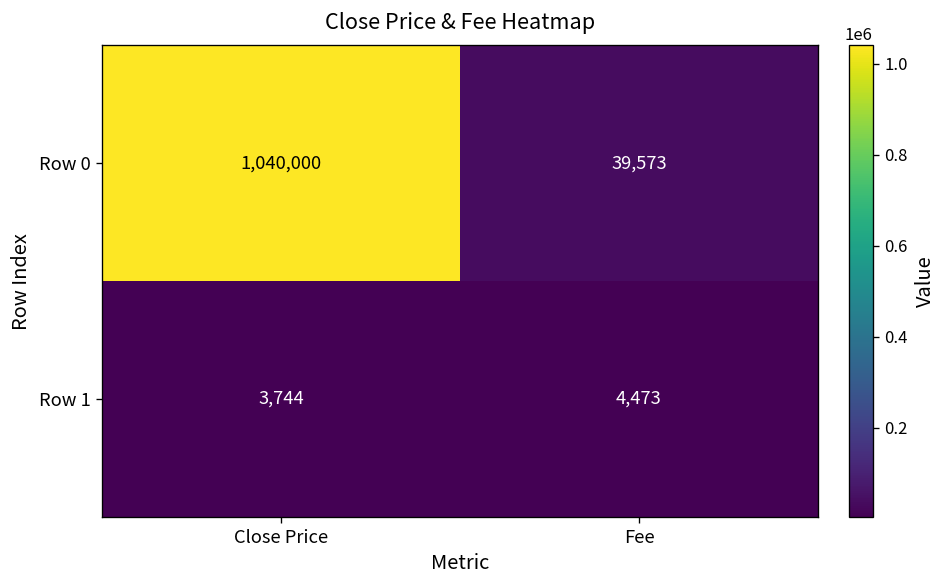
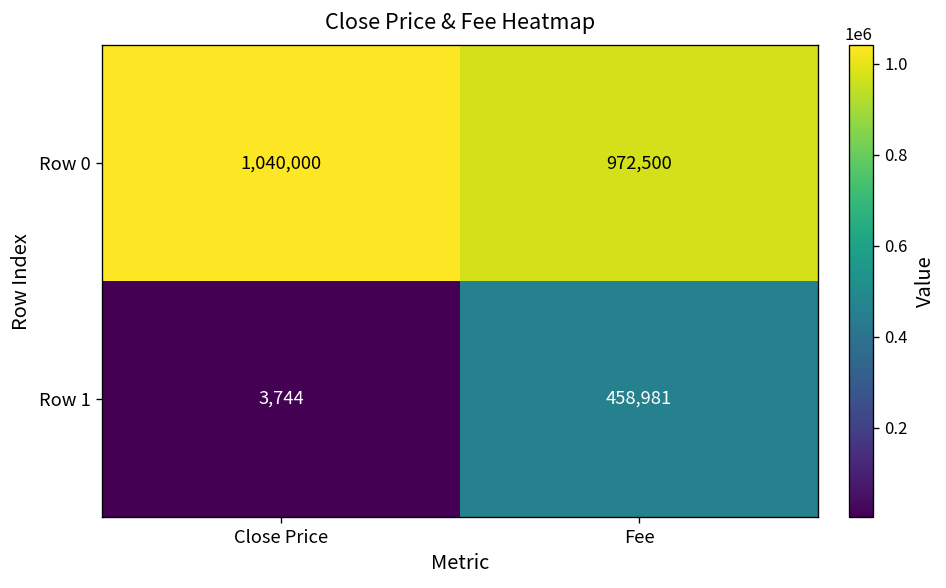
Row 0, Fee: 39,573 -> 972,500
Row 1, Fee: 4,473 -> 458,981
